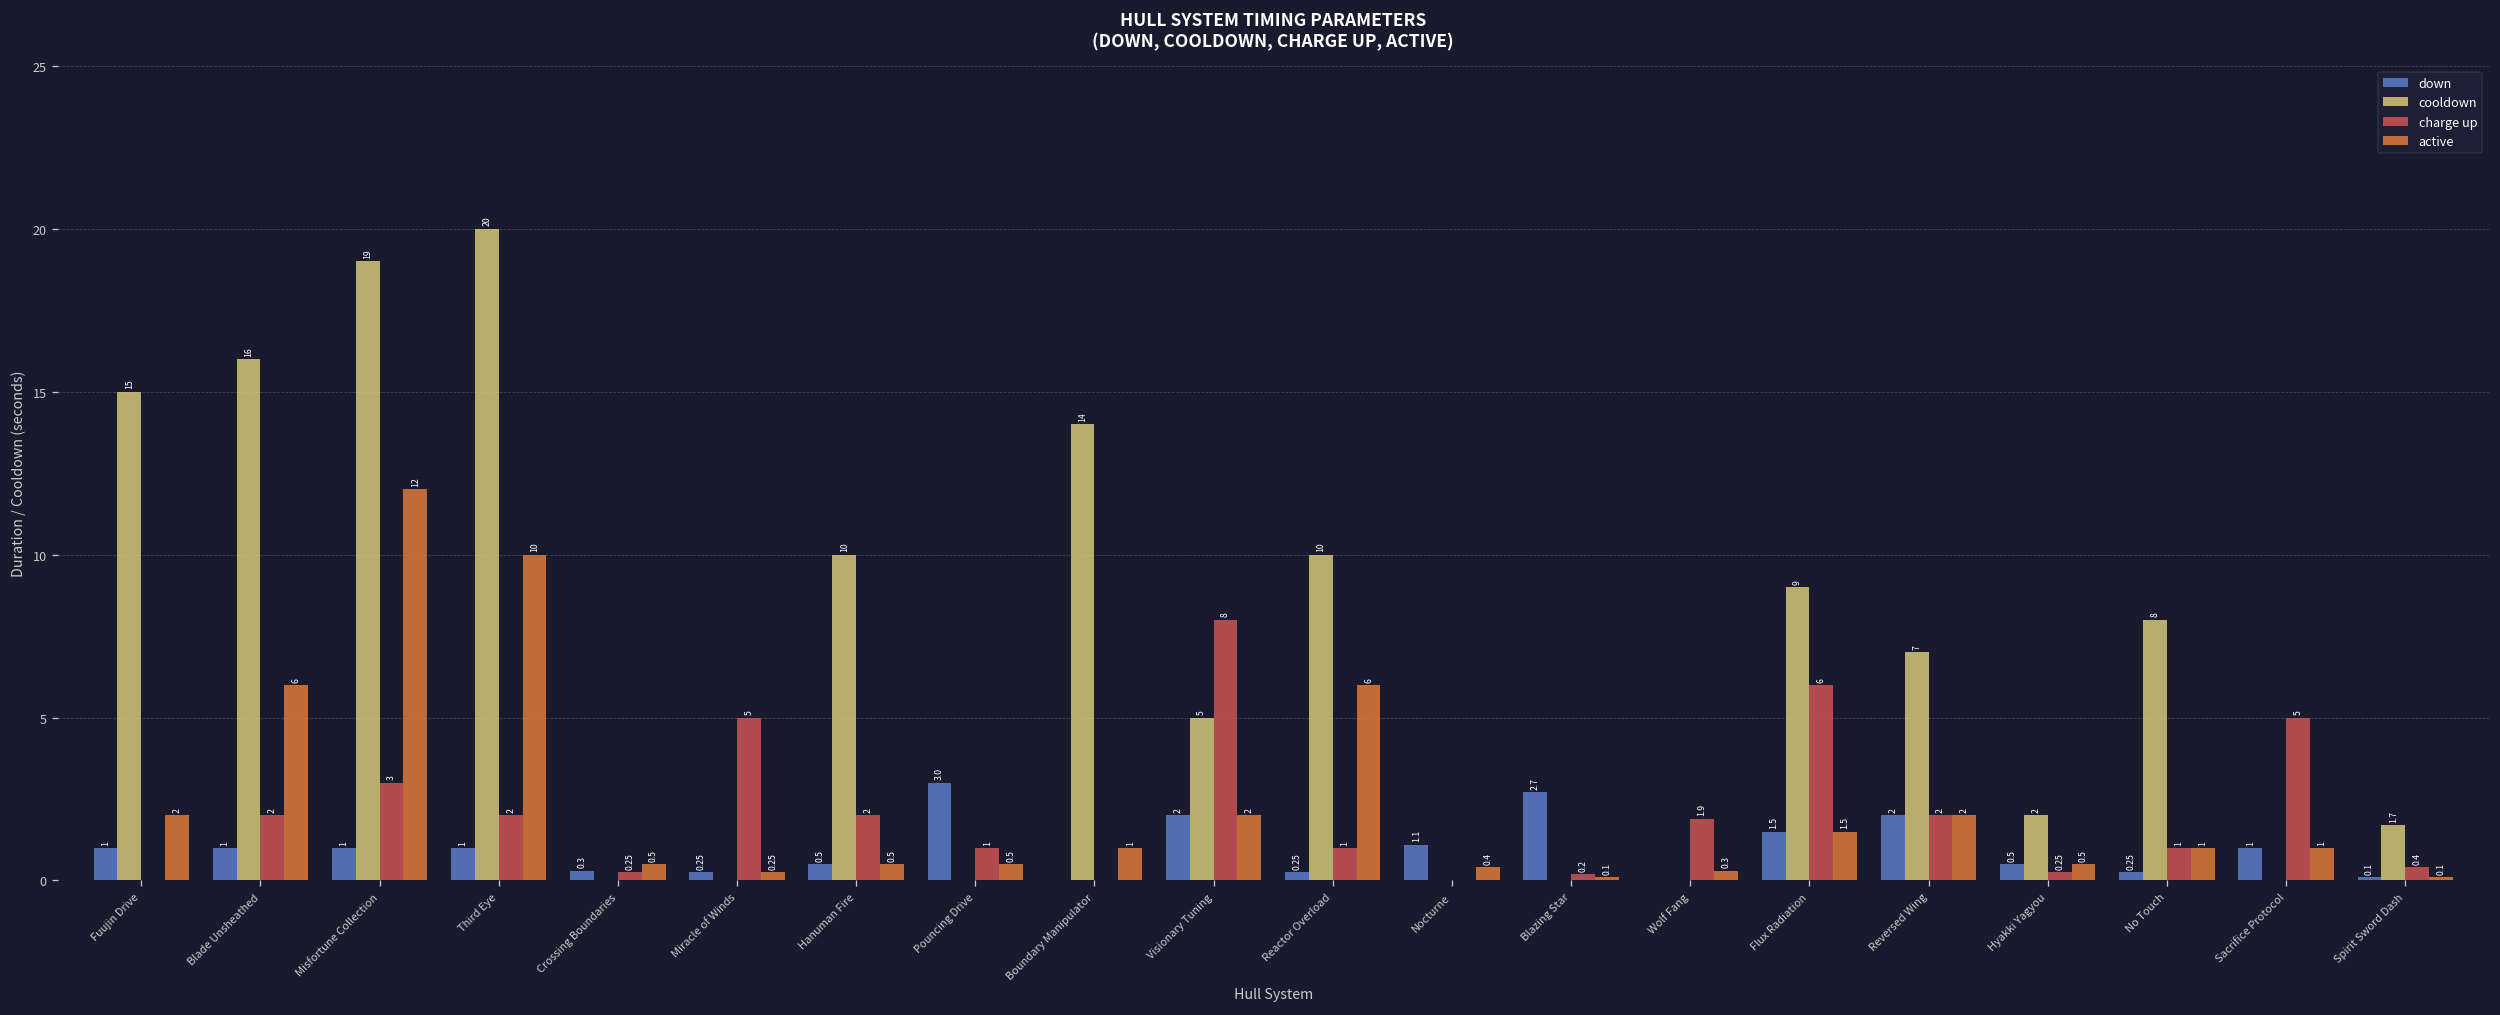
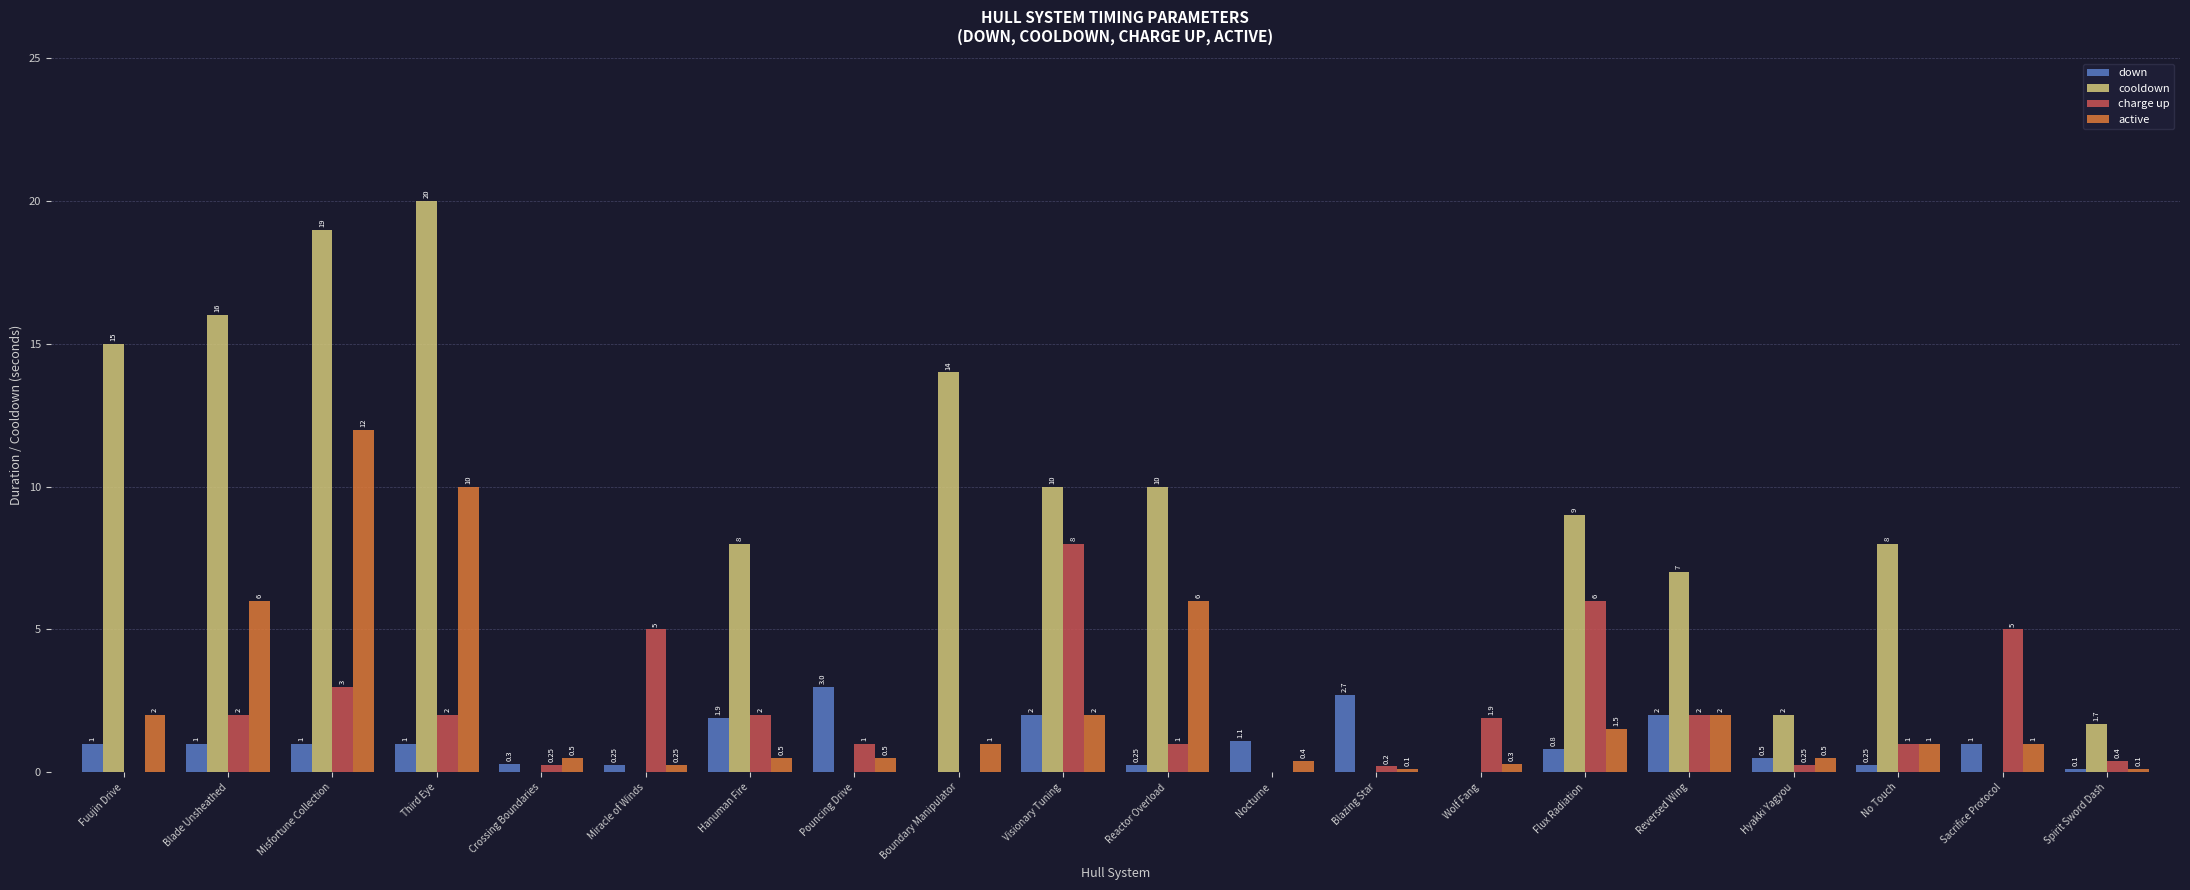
down, Hanuman Fire: 0.5 -> 1.9
cooldown, Hanuman Fire: 10 -> 8
cooldown, Visionary Tuning: 5 -> 10
down, Flux Radiation: 1.5 -> 0.8
